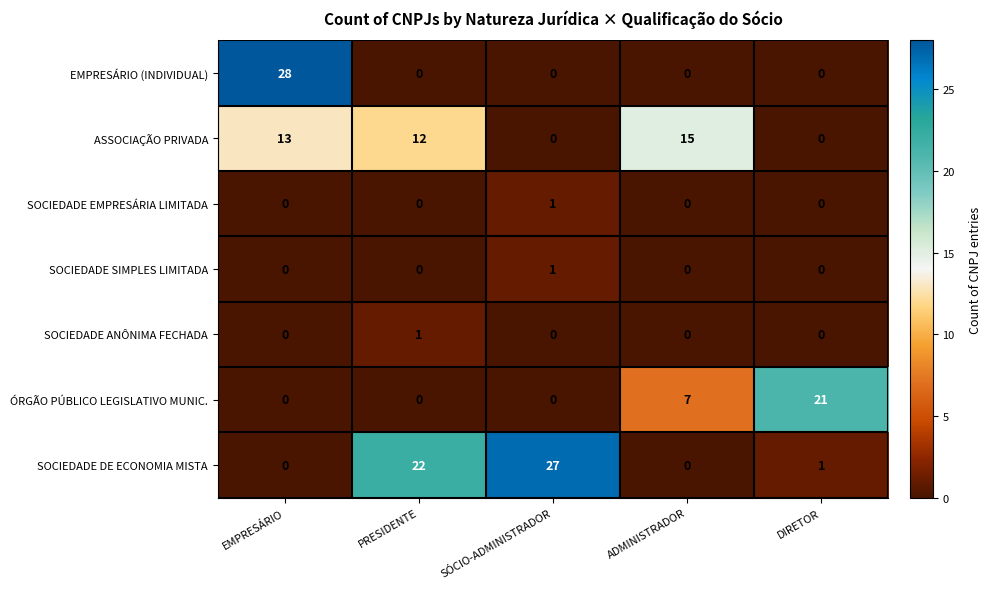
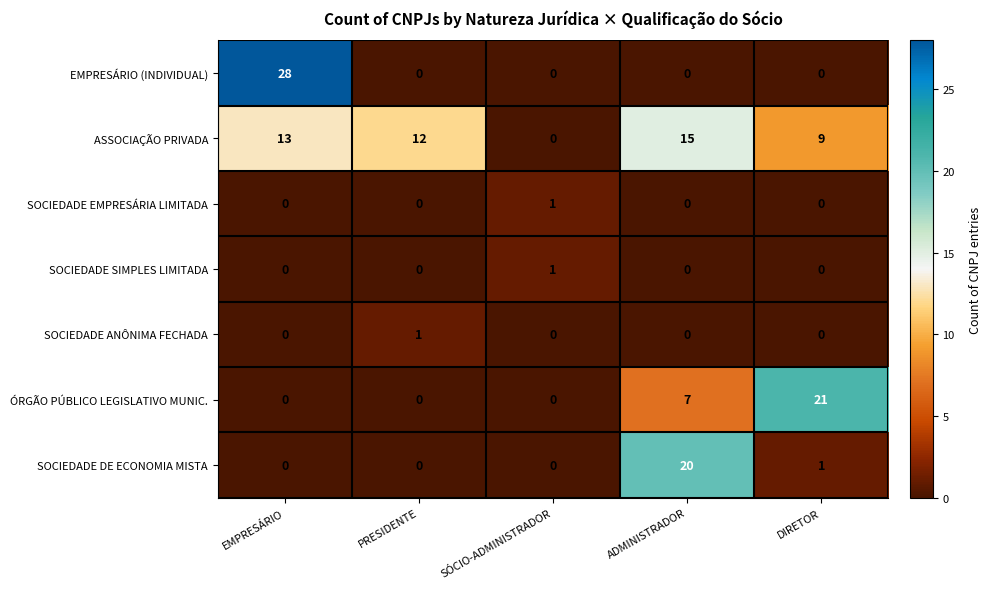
ASSOCIAÇÃO PRIVADA, DIRETOR: 0 -> 9
SOCIEDADE DE ECONOMIA MISTA, PRESIDENTE: 22 -> 0
SOCIEDADE DE ECONOMIA MISTA, SÓCIO-ADMINISTRADOR: 27 -> 0
SOCIEDADE DE ECONOMIA MISTA, ADMINISTRADOR: 0 -> 20
